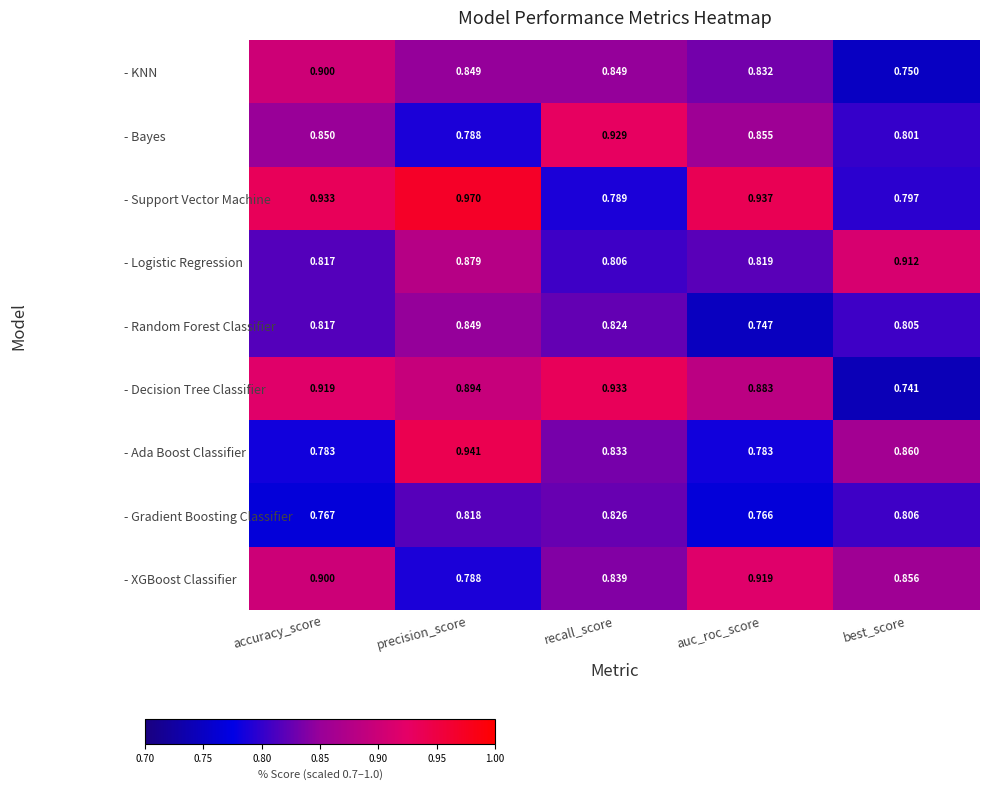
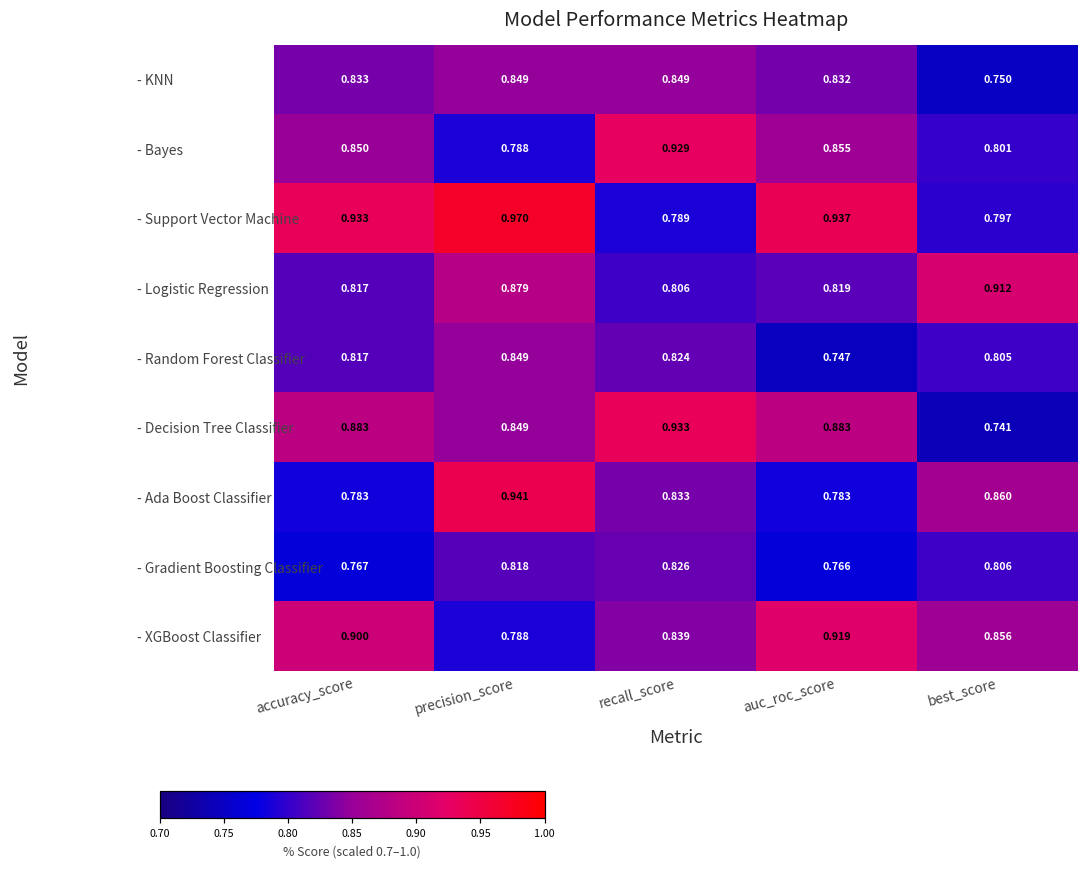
- KNN, accuracy_score: 0.900 -> 0.833
- Decision Tree Classifier, accuracy_score: 0.919 -> 0.883
- Decision Tree Classifier, precision_score: 0.894 -> 0.849
